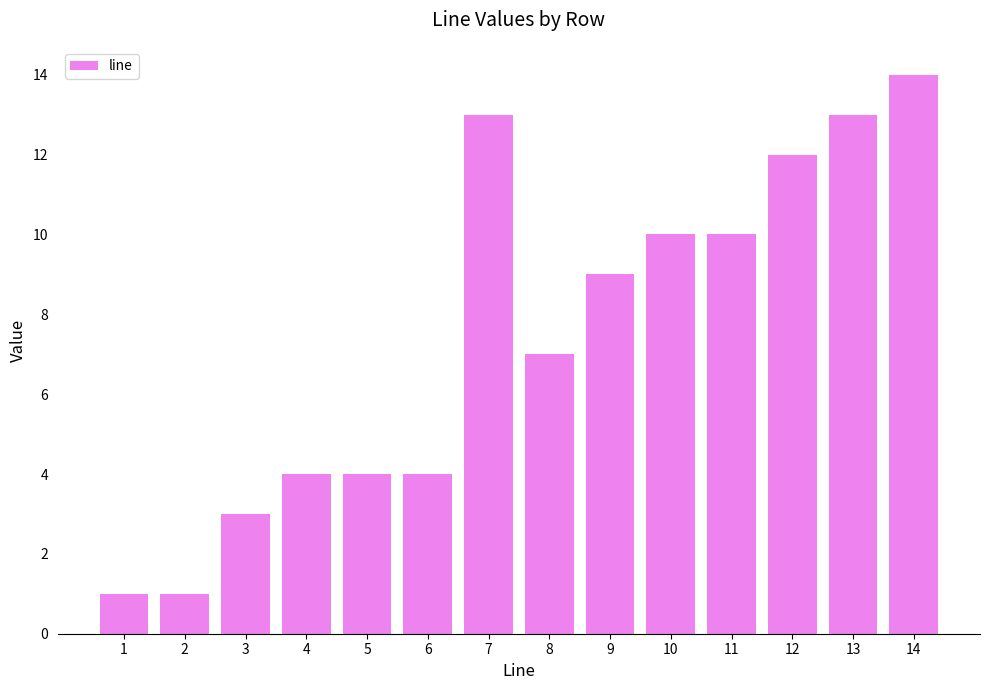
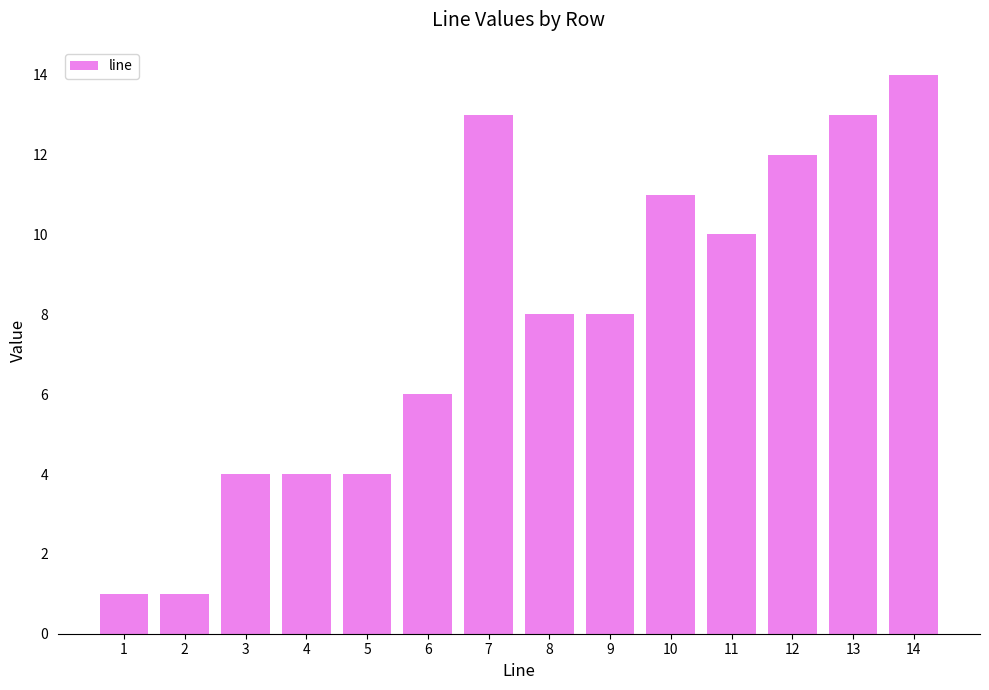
3: 3 -> 4
6: 4 -> 6
8: 7 -> 8
9: 9 -> 8
10: 10 -> 11
